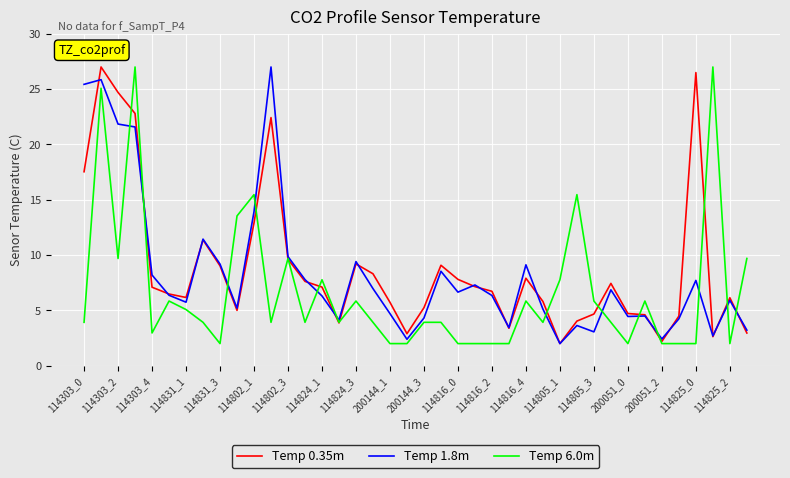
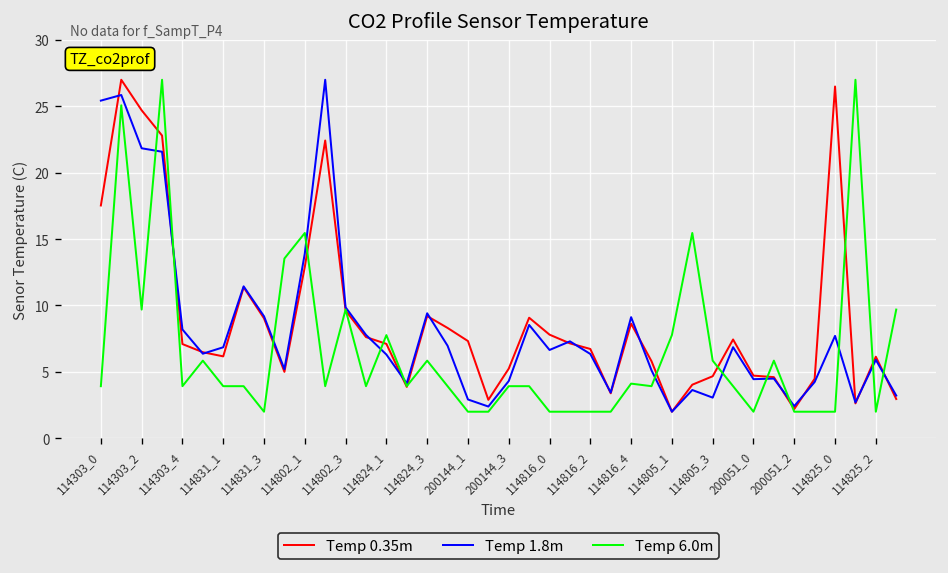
Temp 6.0m, 114303_4: 3.0 -> 3.9
Temp 1.8m, 114831_1: 5.7 -> 6.9
Temp 6.0m, 114831_1: 5.1 -> 3.9
Temp 0.35m, 200144_1: 5.7 -> 7.3
Temp 1.8m, 200144_1: 4.7 -> 2.9
Temp 0.35m, 114816_4: 7.9 -> 8.6
Temp 6.0m, 114816_4: 5.8 -> 4.1
